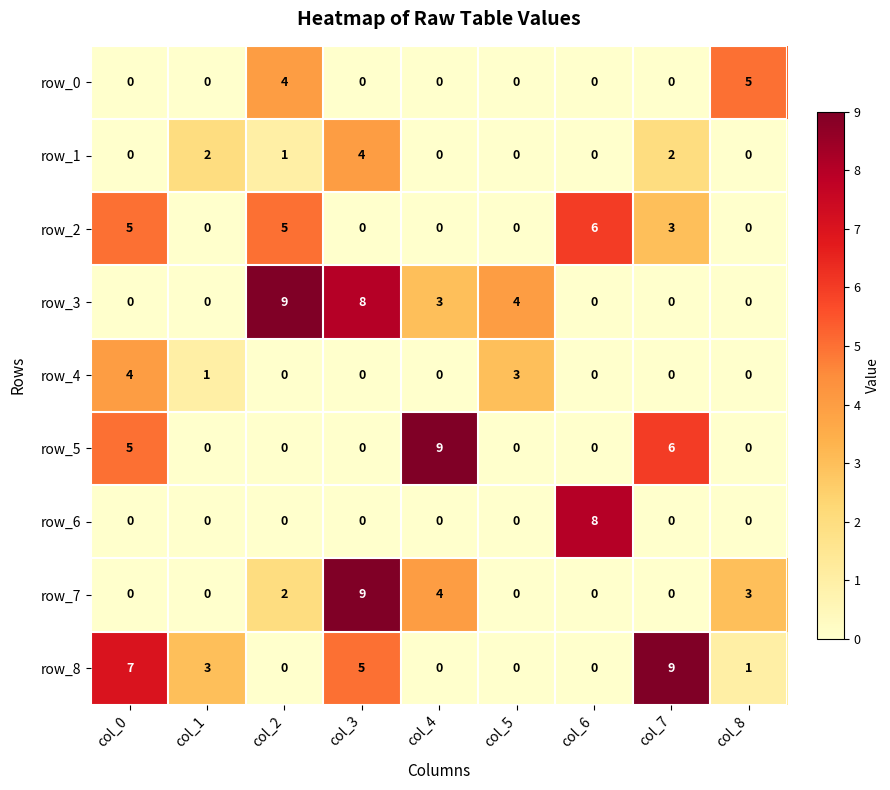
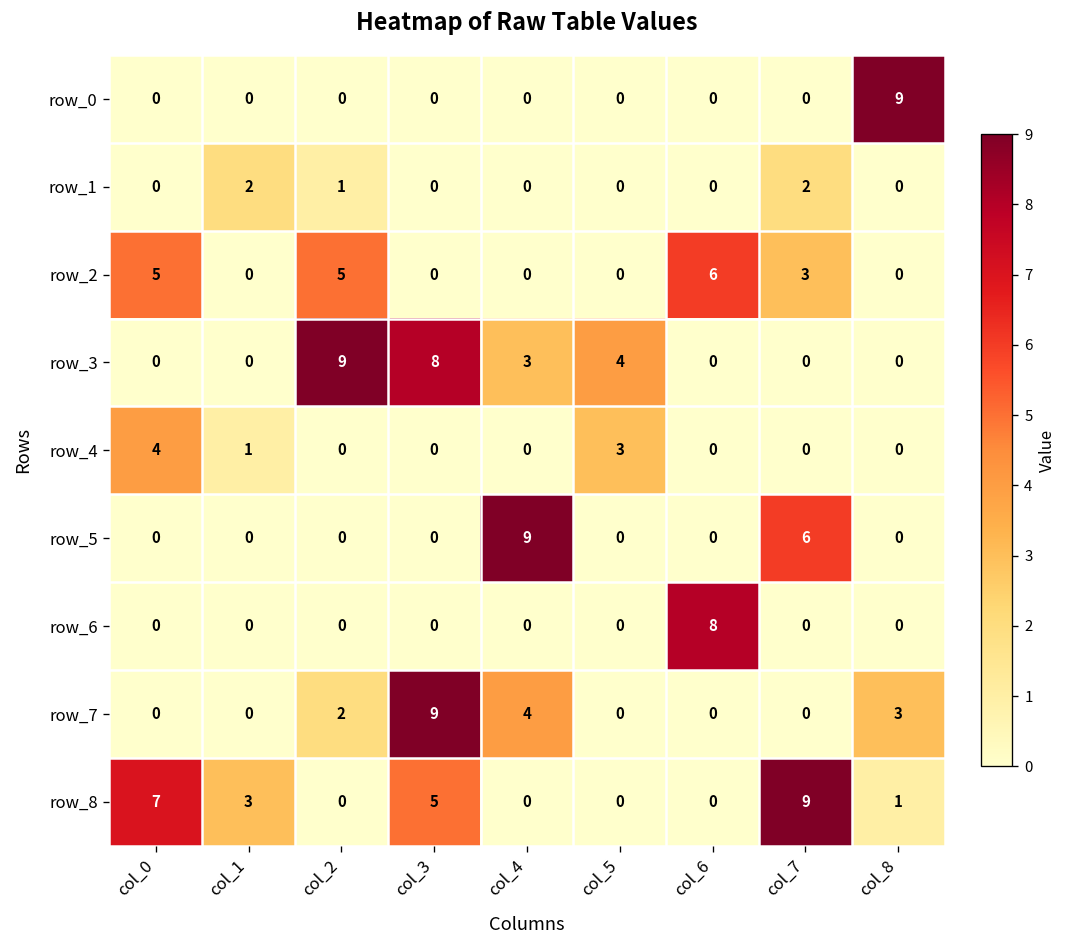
row_0, col_2: 4 -> 0
row_0, col_8: 5 -> 9
row_1, col_3: 4 -> 0
row_5, col_0: 5 -> 0
